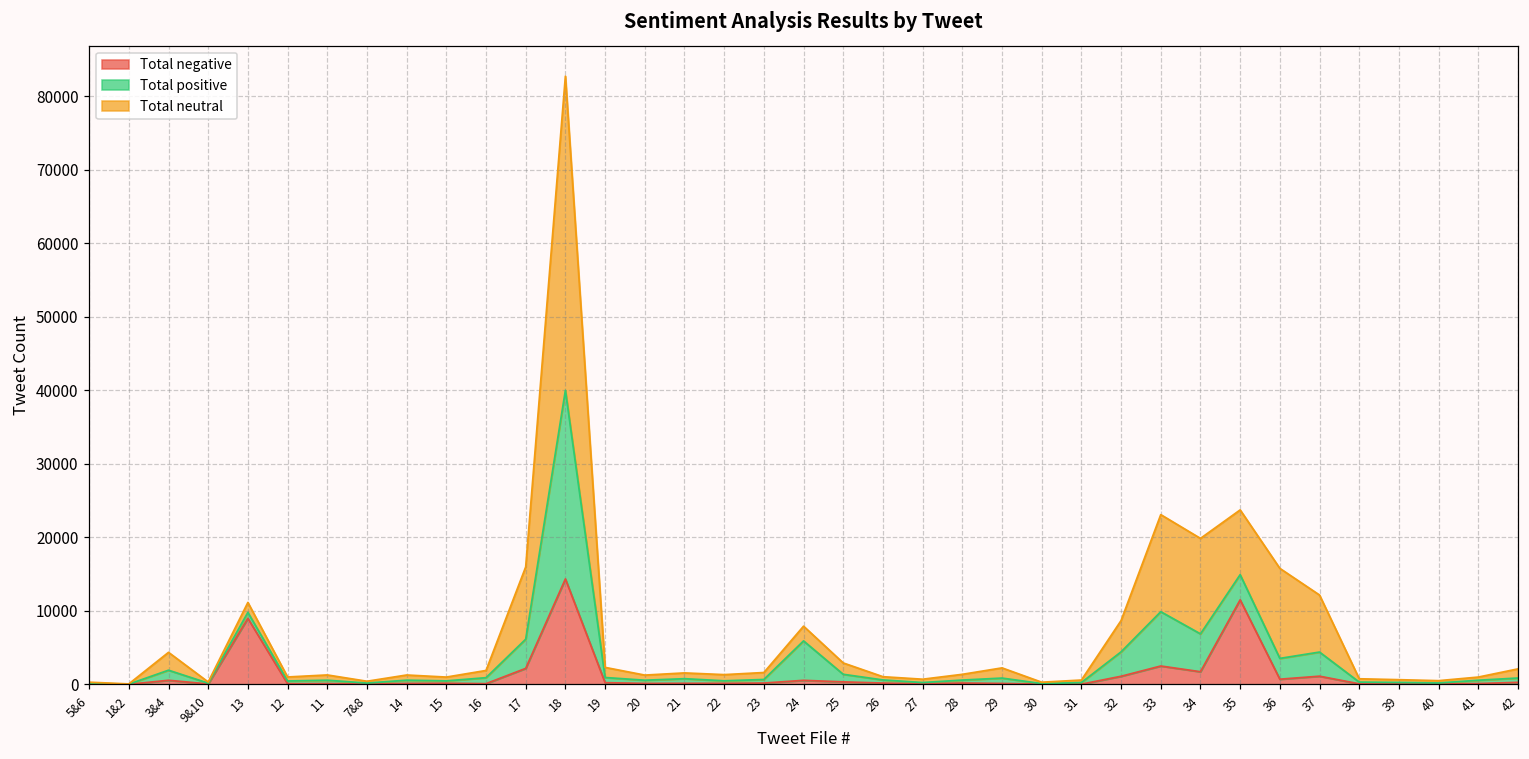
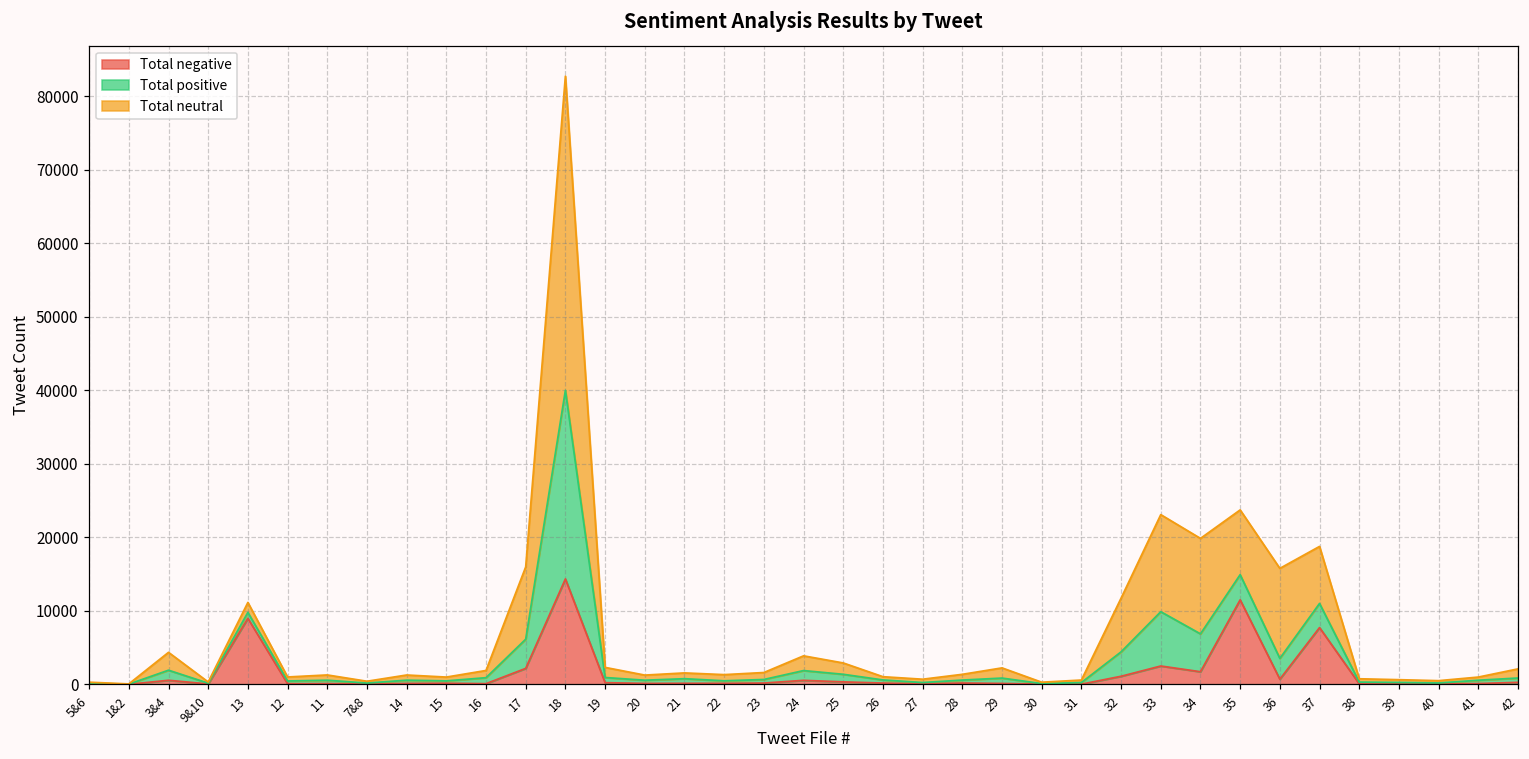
Total positive, 24: 5000 -> 1000
Total neutral, 32: 4000 -> 7000
Total negative, 37: 1000 -> 8000
